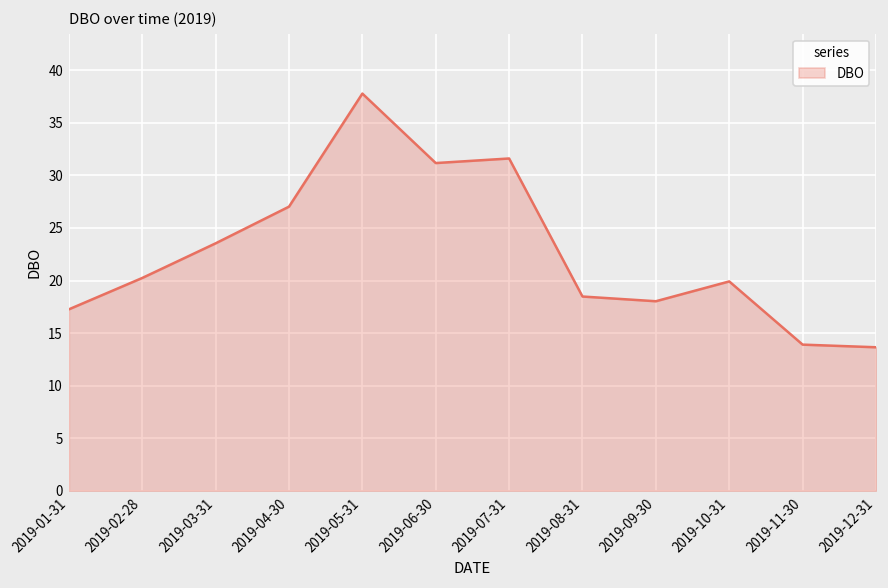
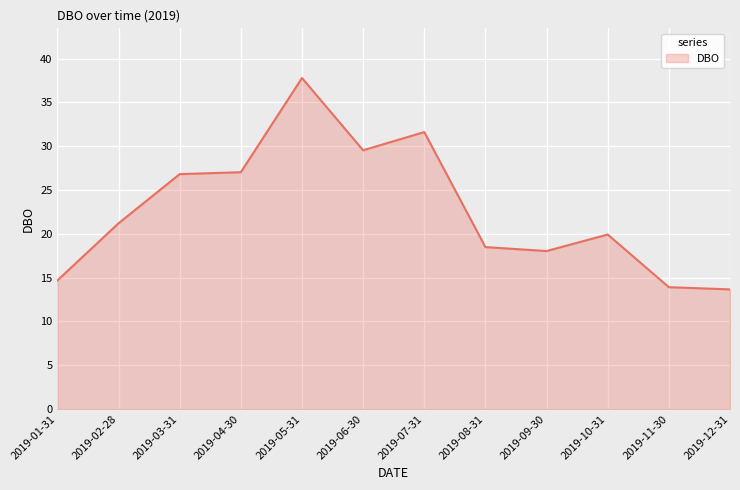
2019-01-31: 17 -> 15
2019-02-28: 20 -> 21
2019-03-31: 24 -> 27
2019-06-30: 31 -> 30
